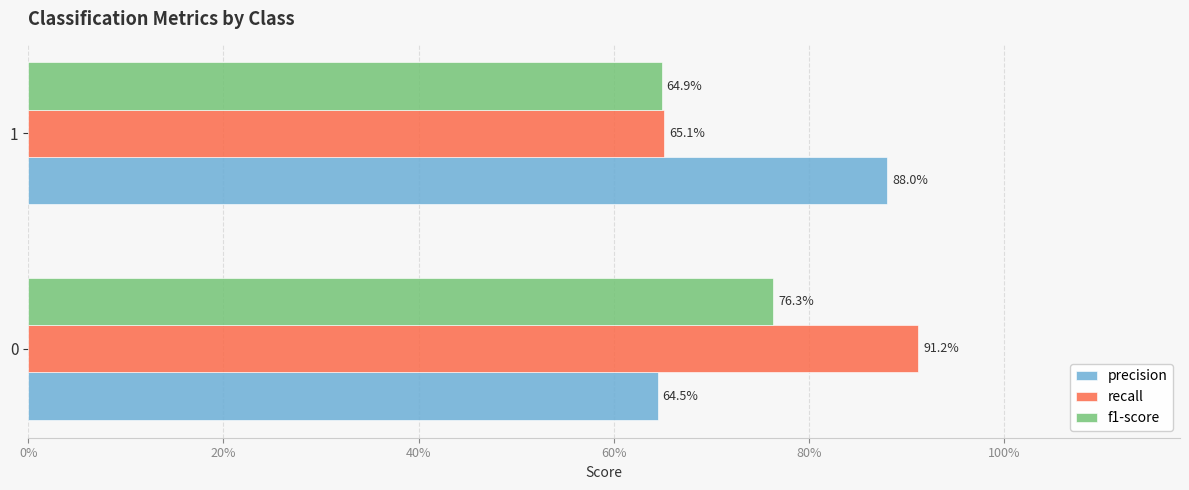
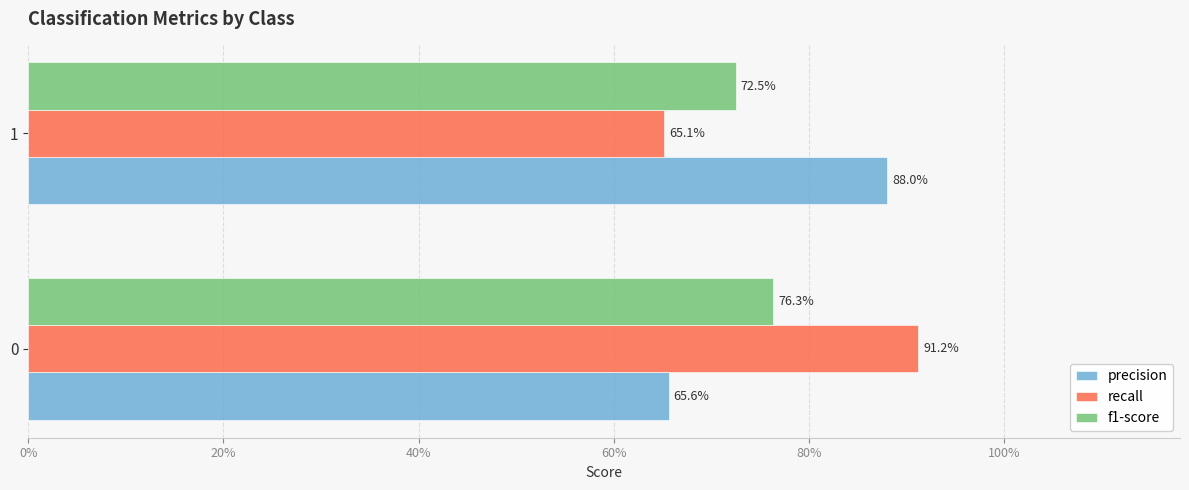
f1-score, 1: 64.9% -> 72.5%
precision, 0: 64.5% -> 65.6%
